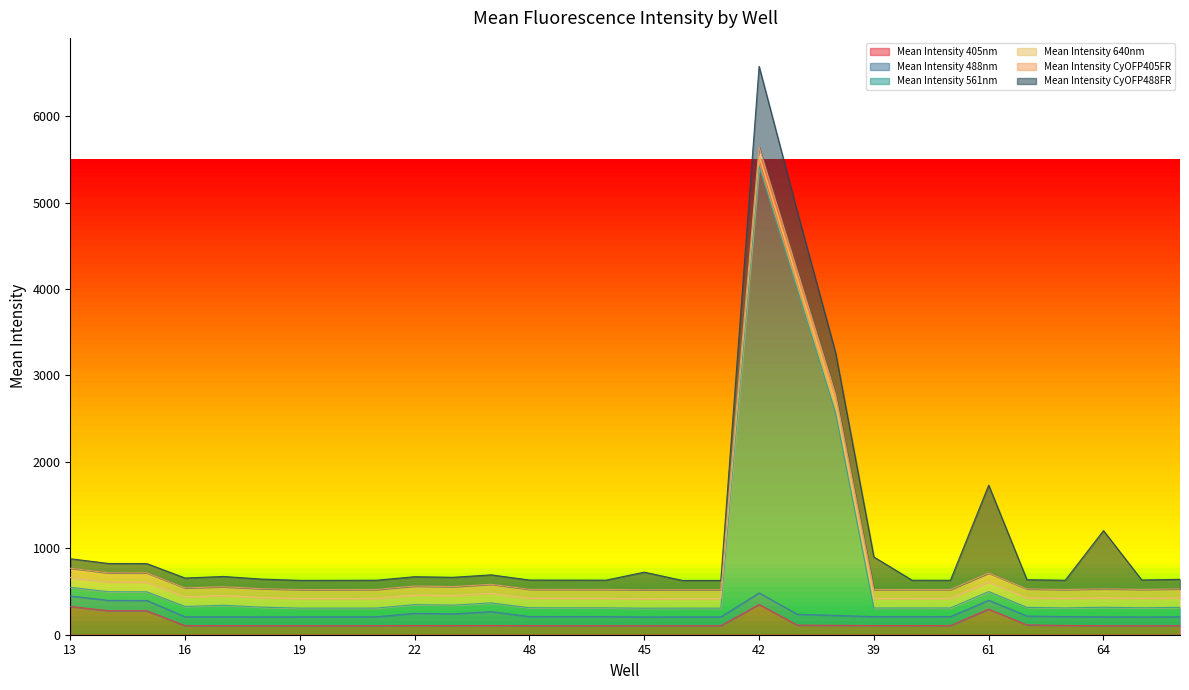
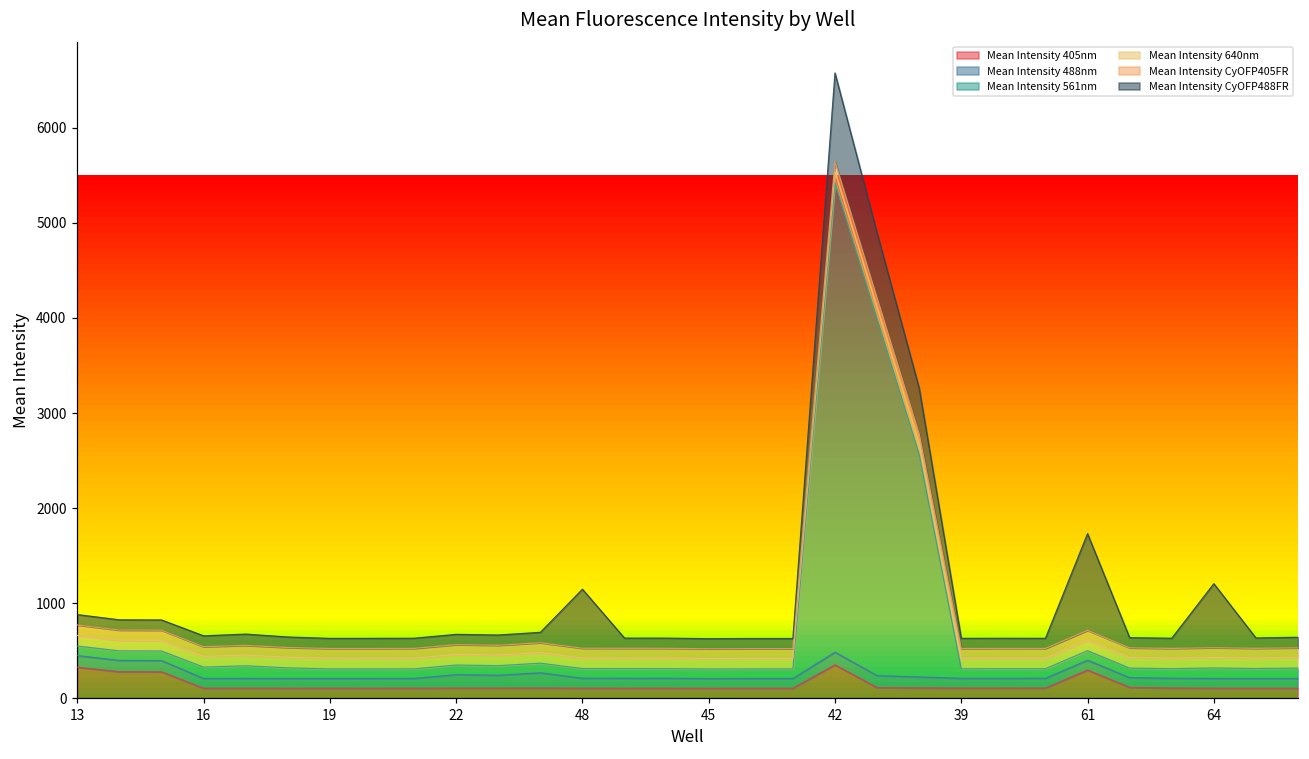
Mean Intensity CyOFP488FR, 48: 100 -> 600
Mean Intensity CyOFP488FR, 45: 200 -> 100
Mean Intensity CyOFP488FR, 39: 400 -> 100
